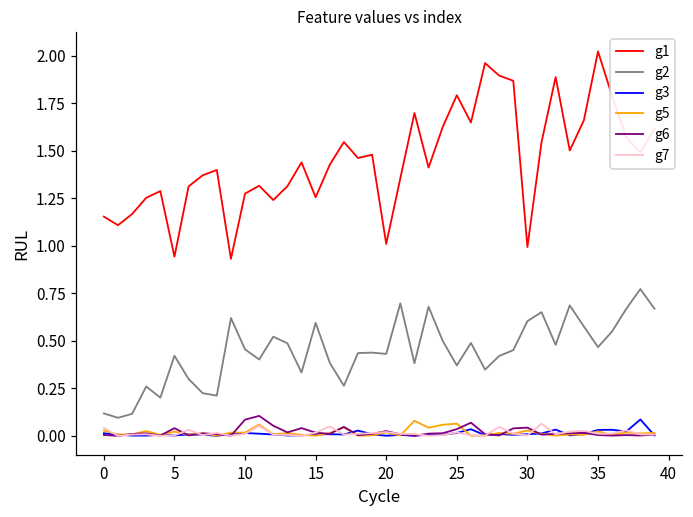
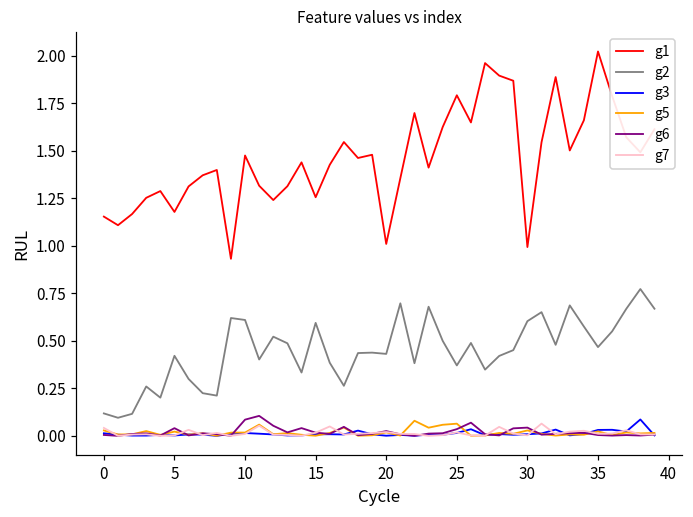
g1, 5: 0.94 -> 1.18
g1, 10: 1.27 -> 1.47
g2, 10: 0.45 -> 0.61
